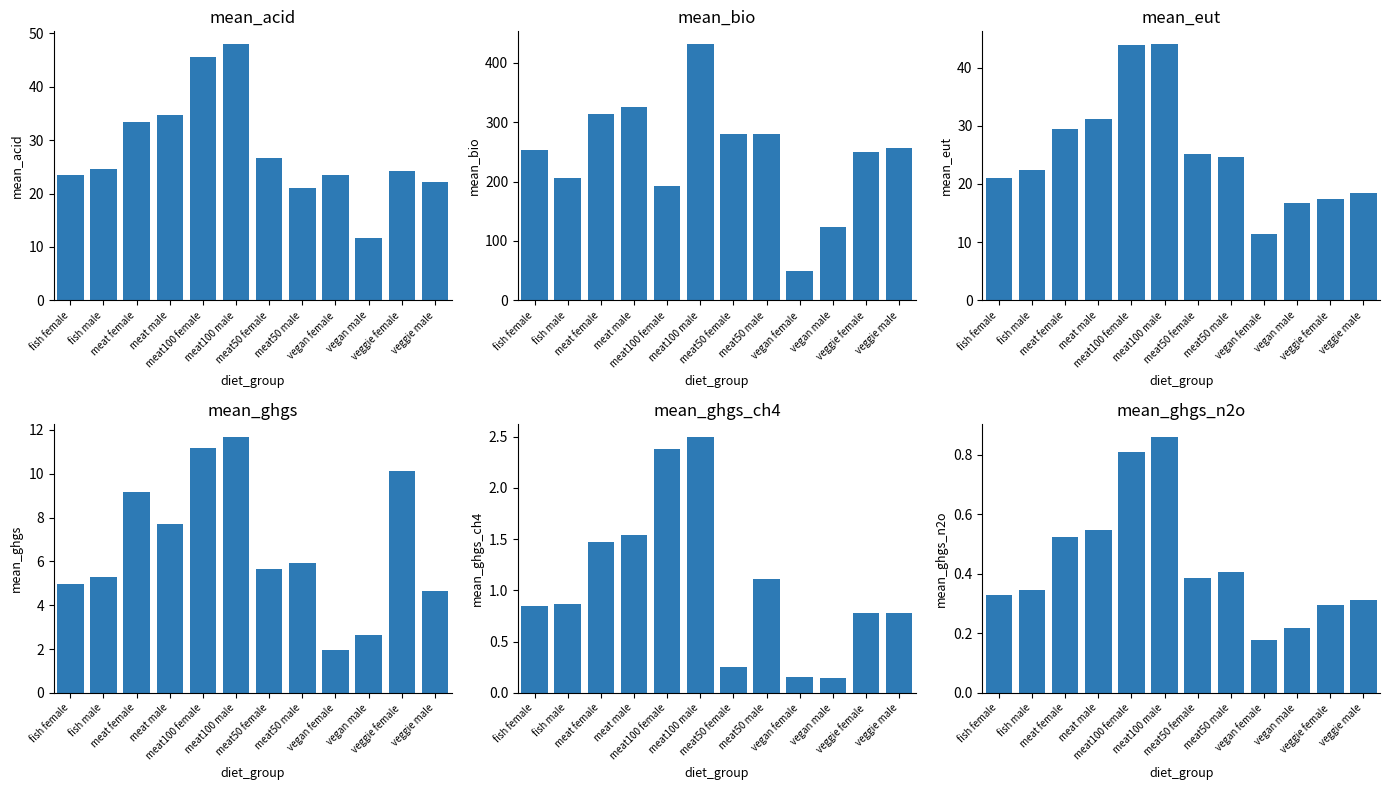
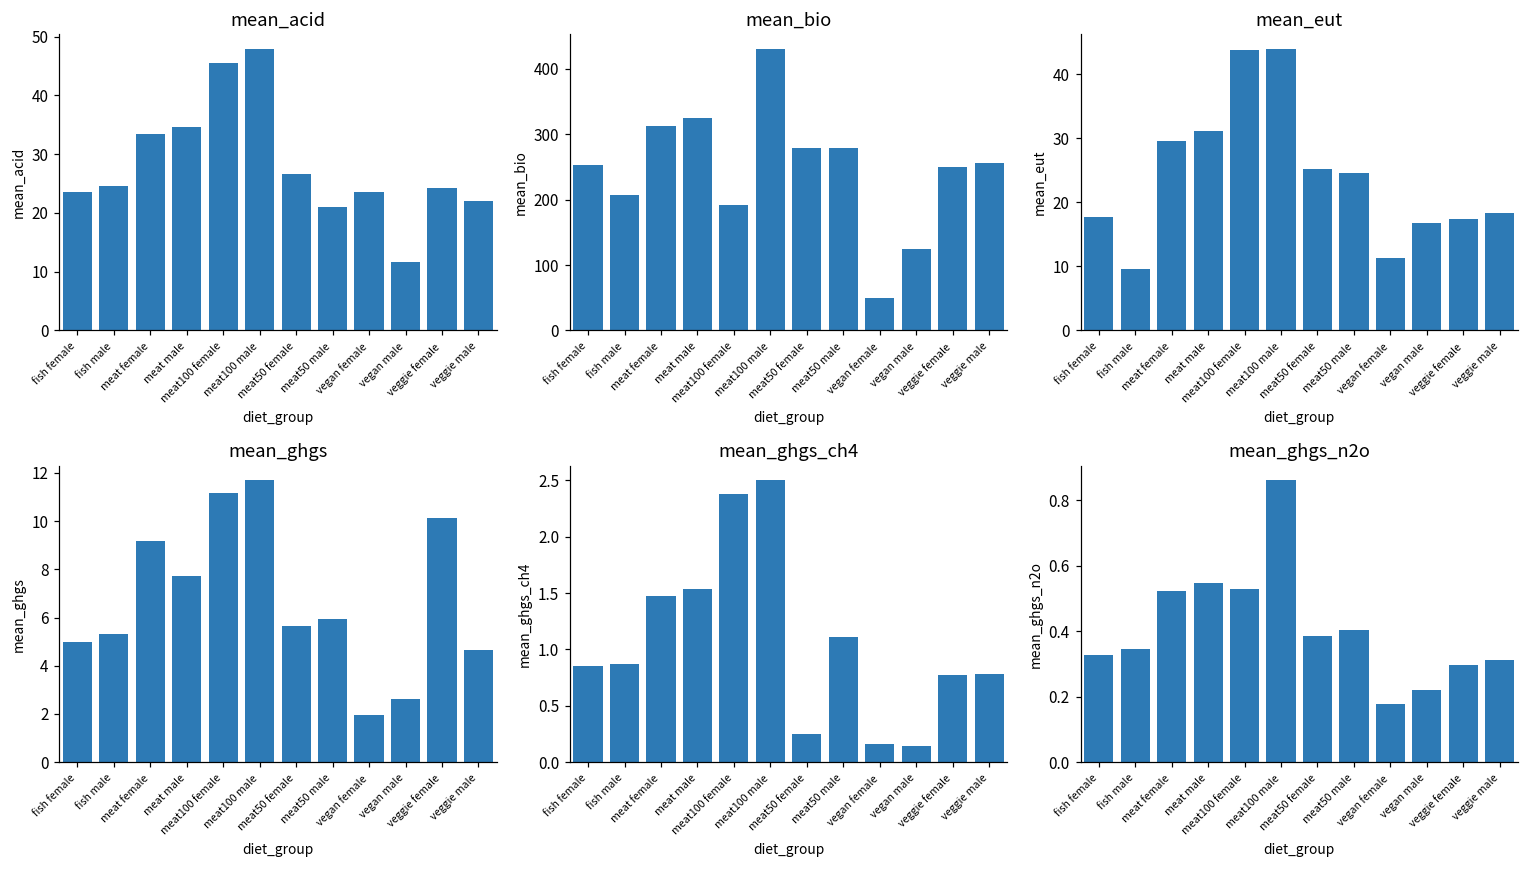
mean_eut, fish female: 21 -> 18
mean_eut, fish male: 22 -> 10
mean_ghgs_n2o, meat100 female: 0.81 -> 0.53
